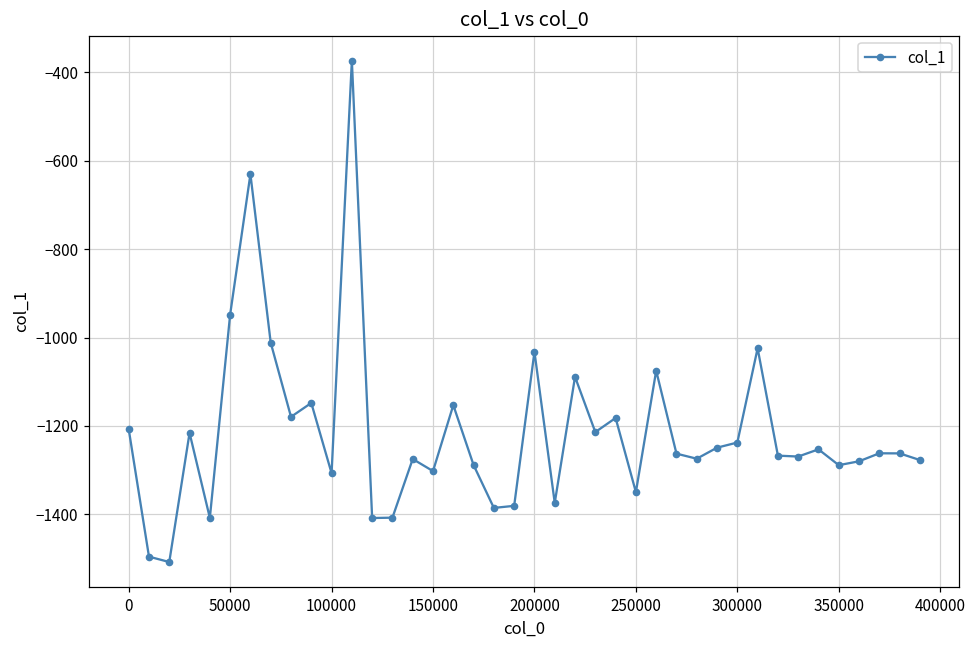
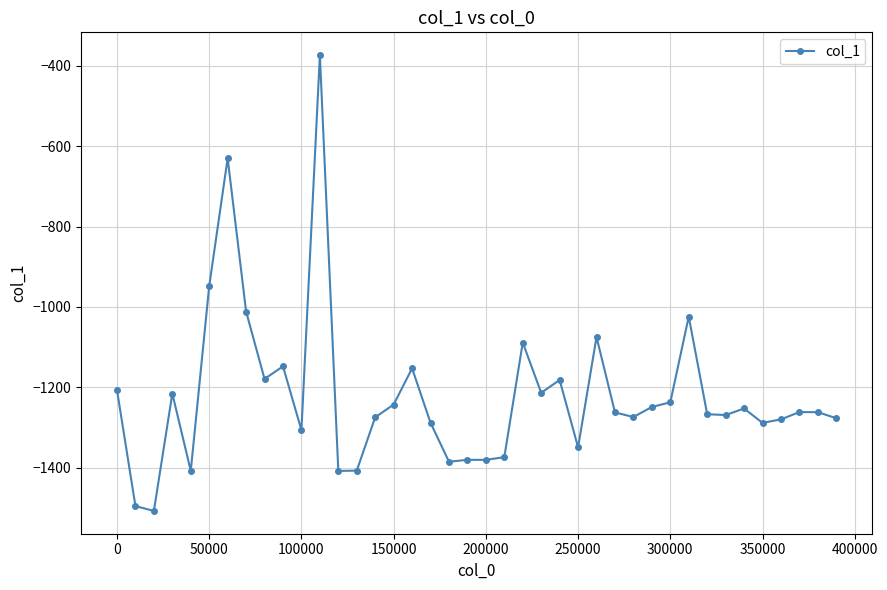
150000: -1300 -> -1240
200000: -1030 -> -1380
